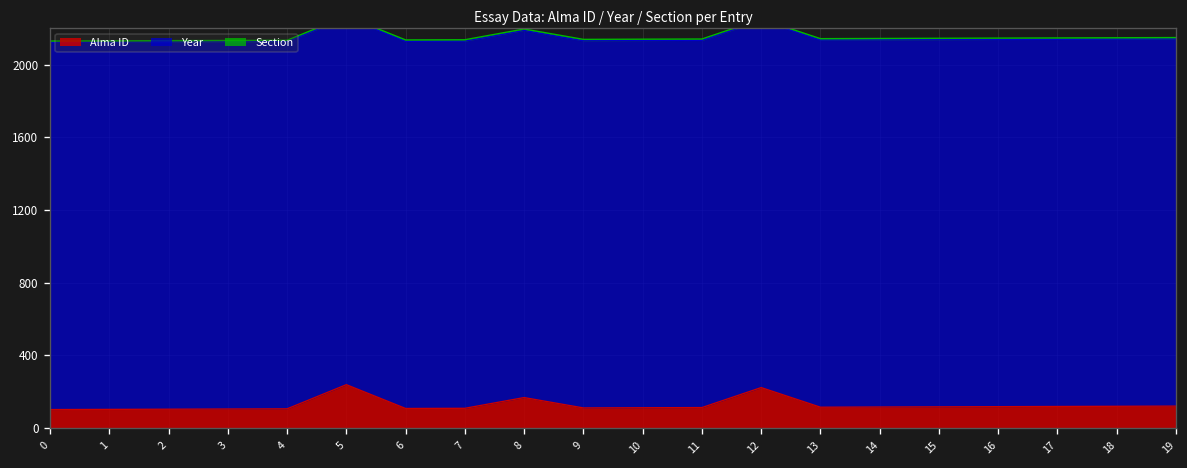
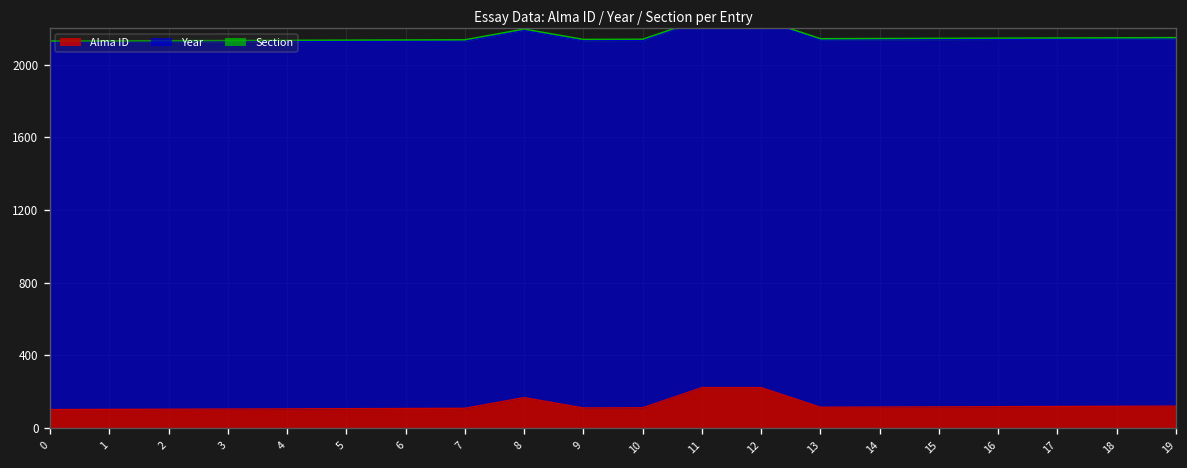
Alma ID, 5: 240 -> 110
Alma ID, 11: 110 -> 220
